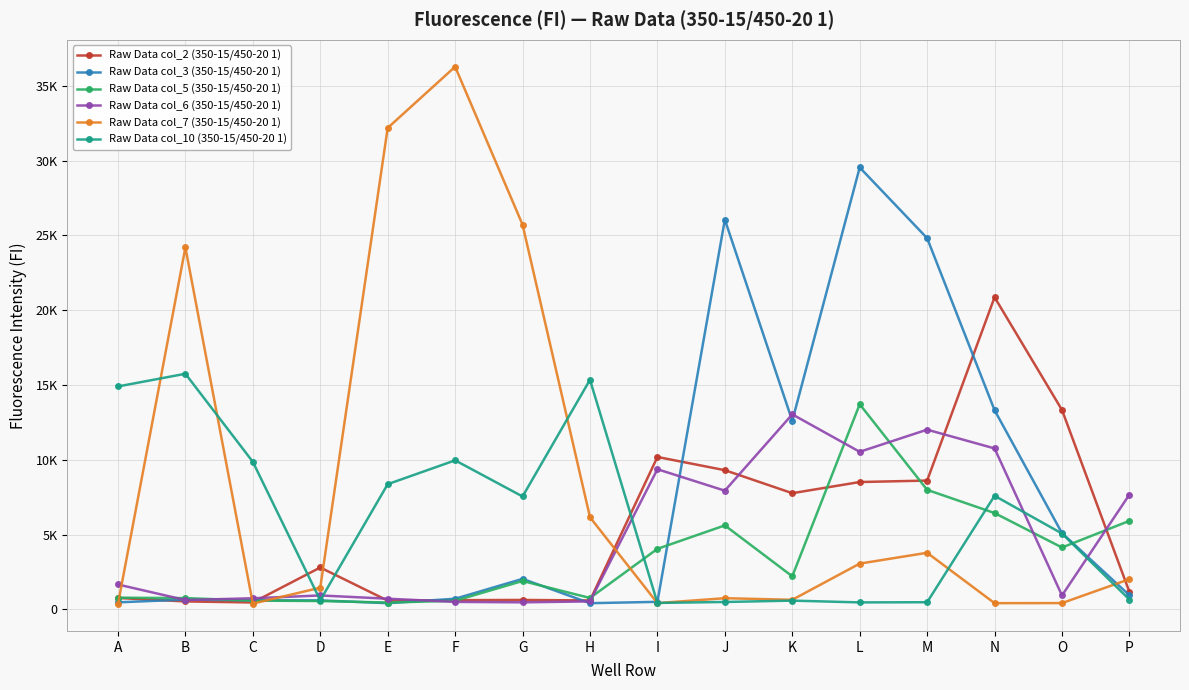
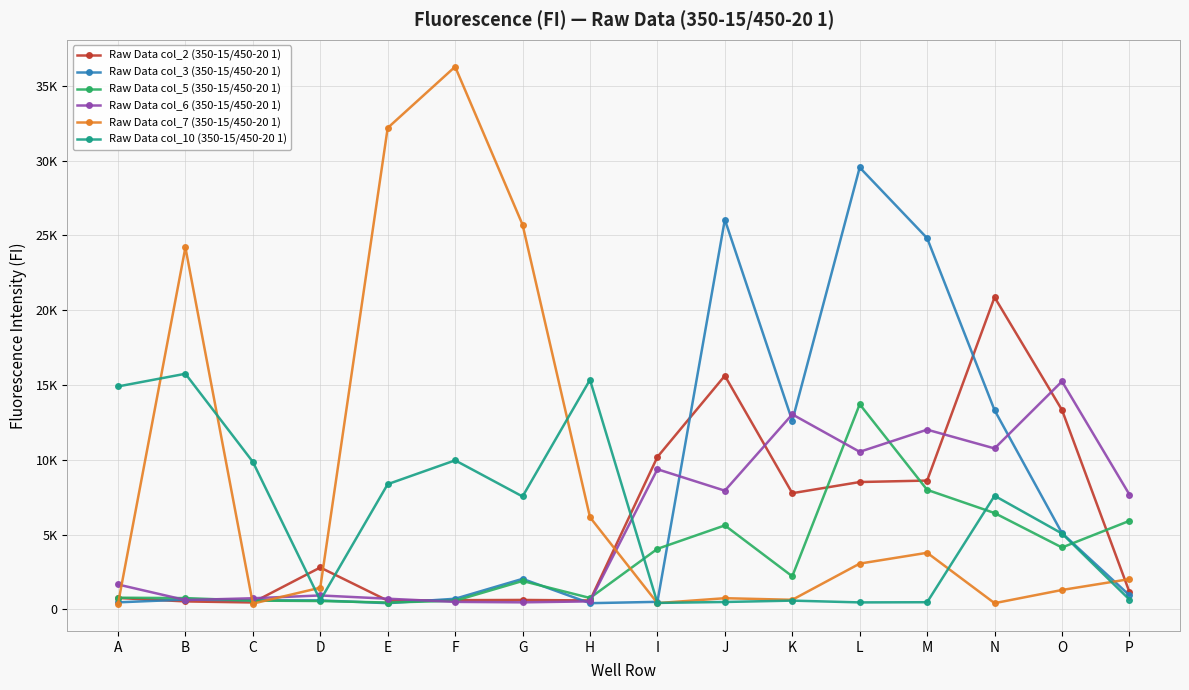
Raw Data col_2 (350-15/450-20 1), J: 9300 -> 15600
Raw Data col_6 (350-15/450-20 1), O: 900 -> 15200
Raw Data col_7 (350-15/450-20 1), O: 400 -> 1300
